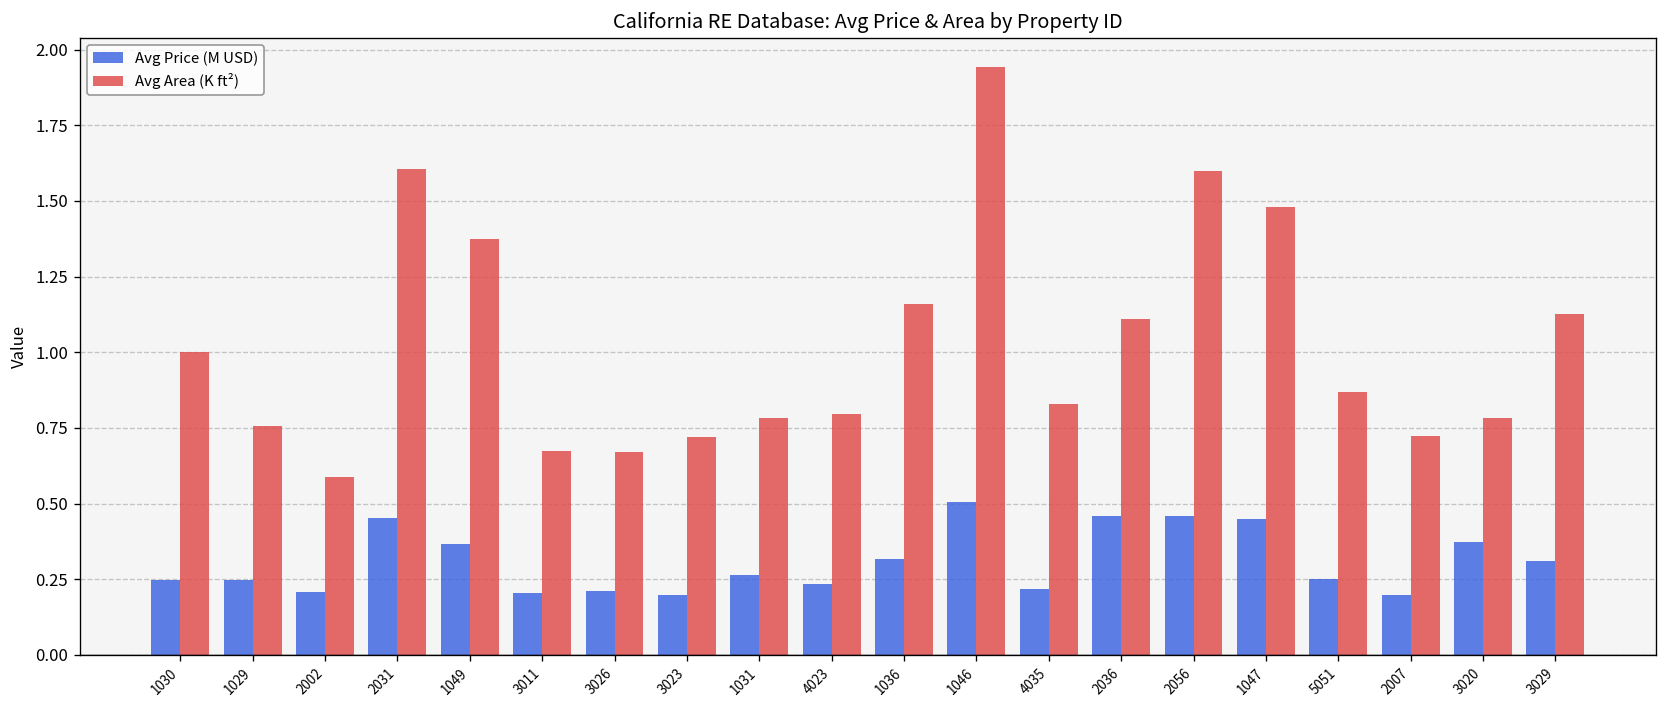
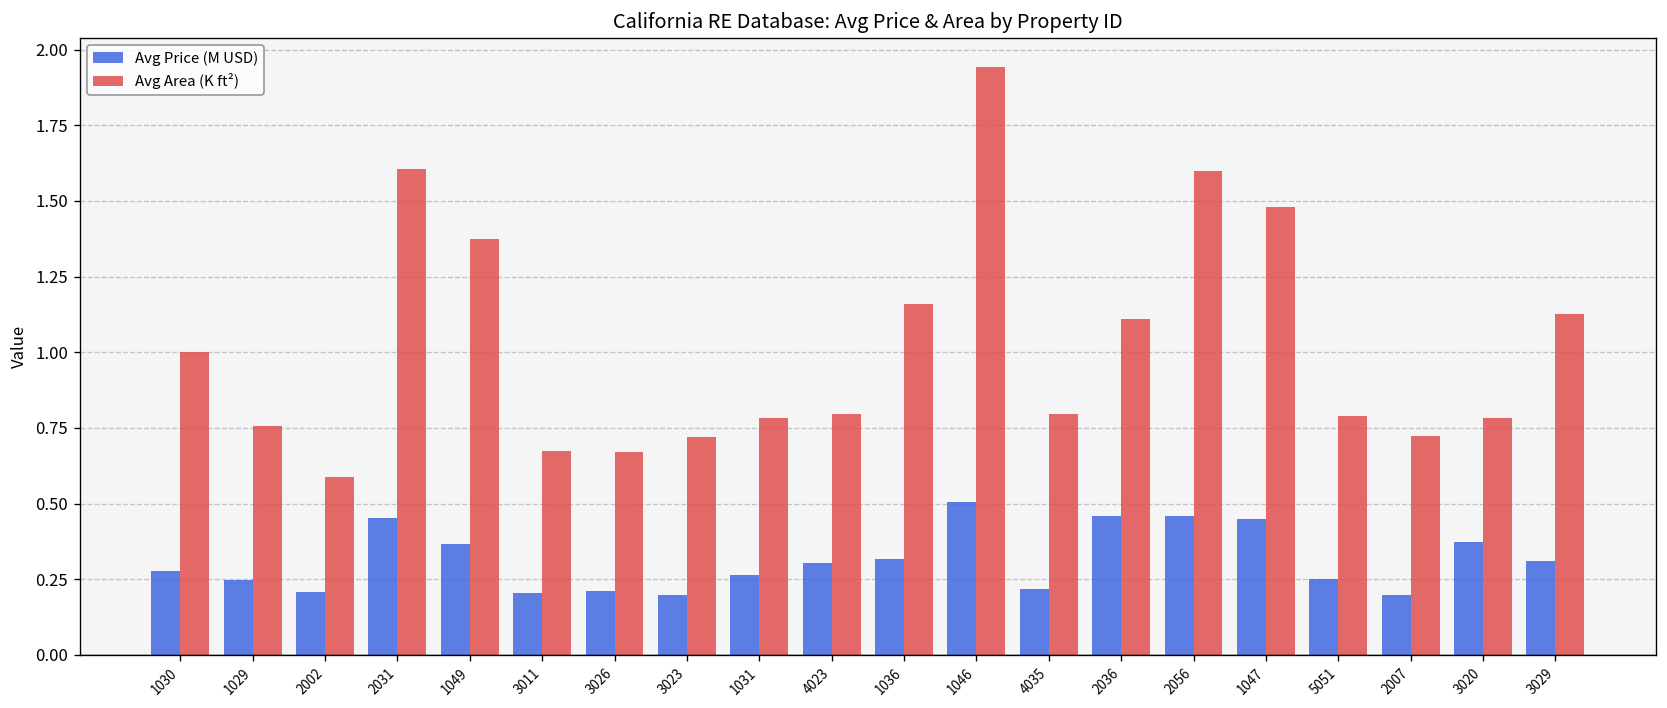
Avg Price (M USD), 1030: 0.25 -> 0.28
Avg Price (M USD), 4023: 0.24 -> 0.30
Avg Area (K ft²), 4035: 0.83 -> 0.79
Avg Area (K ft²), 5051: 0.87 -> 0.79
